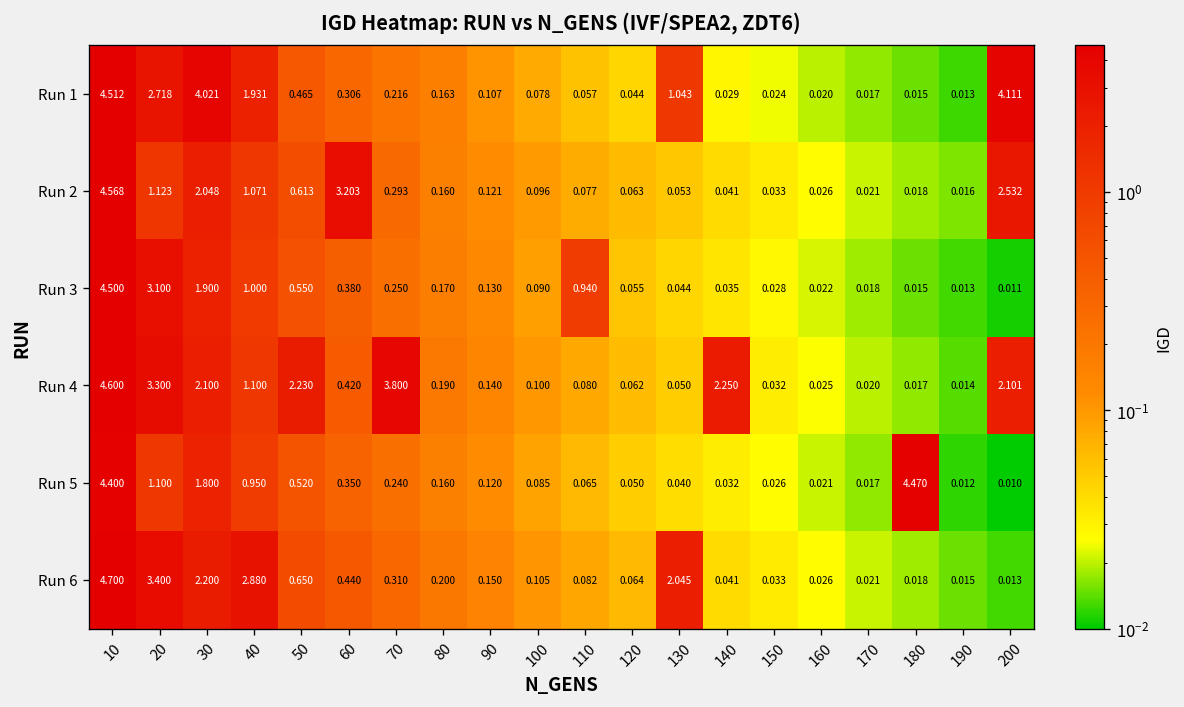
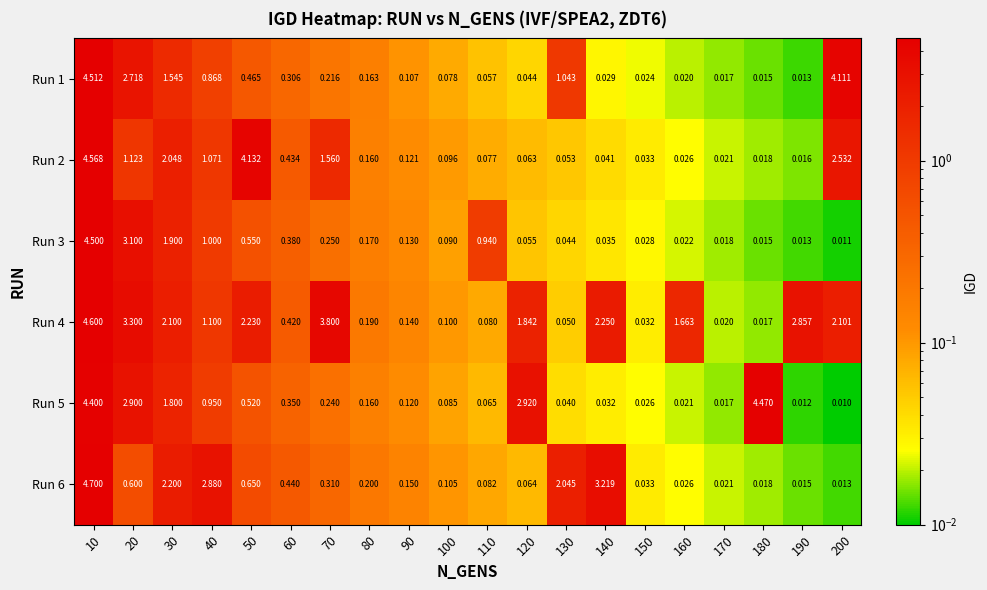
Run 1, 30: 4.021 -> 1.545
Run 1, 40: 1.931 -> 0.868
Run 2, 50: 0.613 -> 4.132
Run 2, 60: 3.203 -> 0.434
Run 2, 70: 0.293 -> 1.560
Run 4, 120: 0.062 -> 1.842
Run 4, 160: 0.025 -> 1.663
Run 4, 190: 0.014 -> 2.857
Run 5, 20: 1.100 -> 2.900
Run 5, 120: 0.050 -> 2.920
Run 6, 20: 3.400 -> 0.600
Run 6, 140: 0.041 -> 3.219
